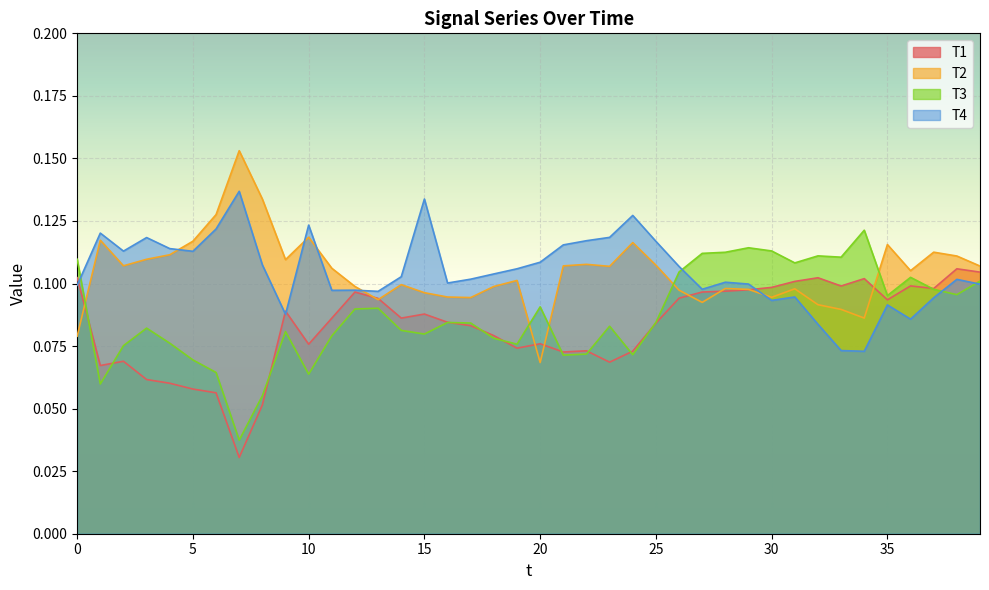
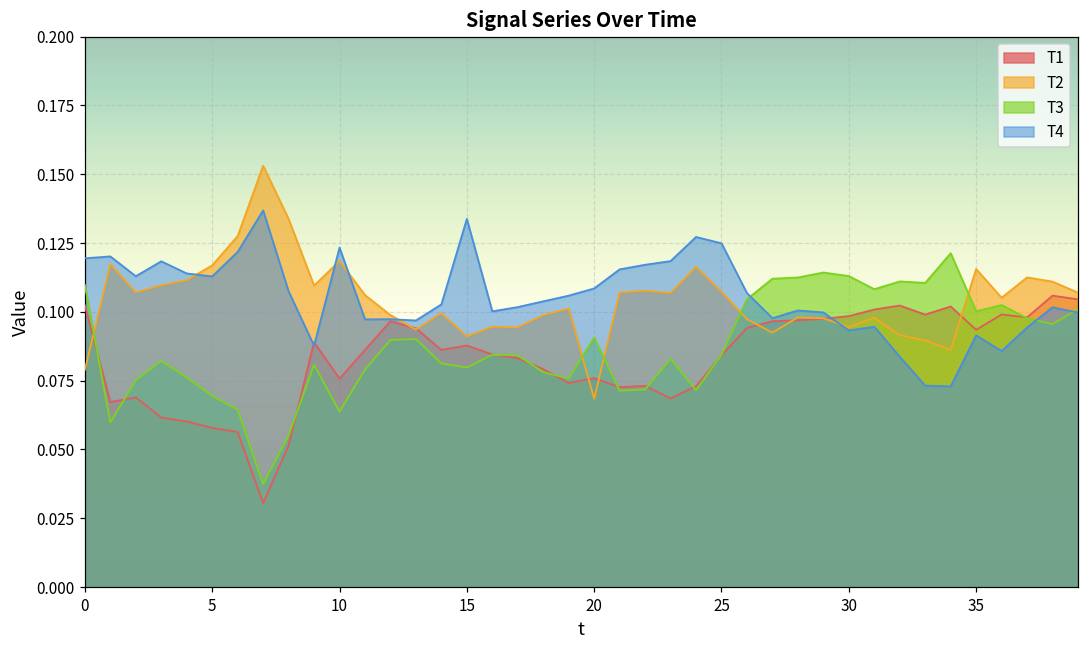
T4, 0: 0.099 -> 0.119
T2, 15: 0.096 -> 0.091
T4, 25: 0.117 -> 0.125
T3, 35: 0.095 -> 0.100
